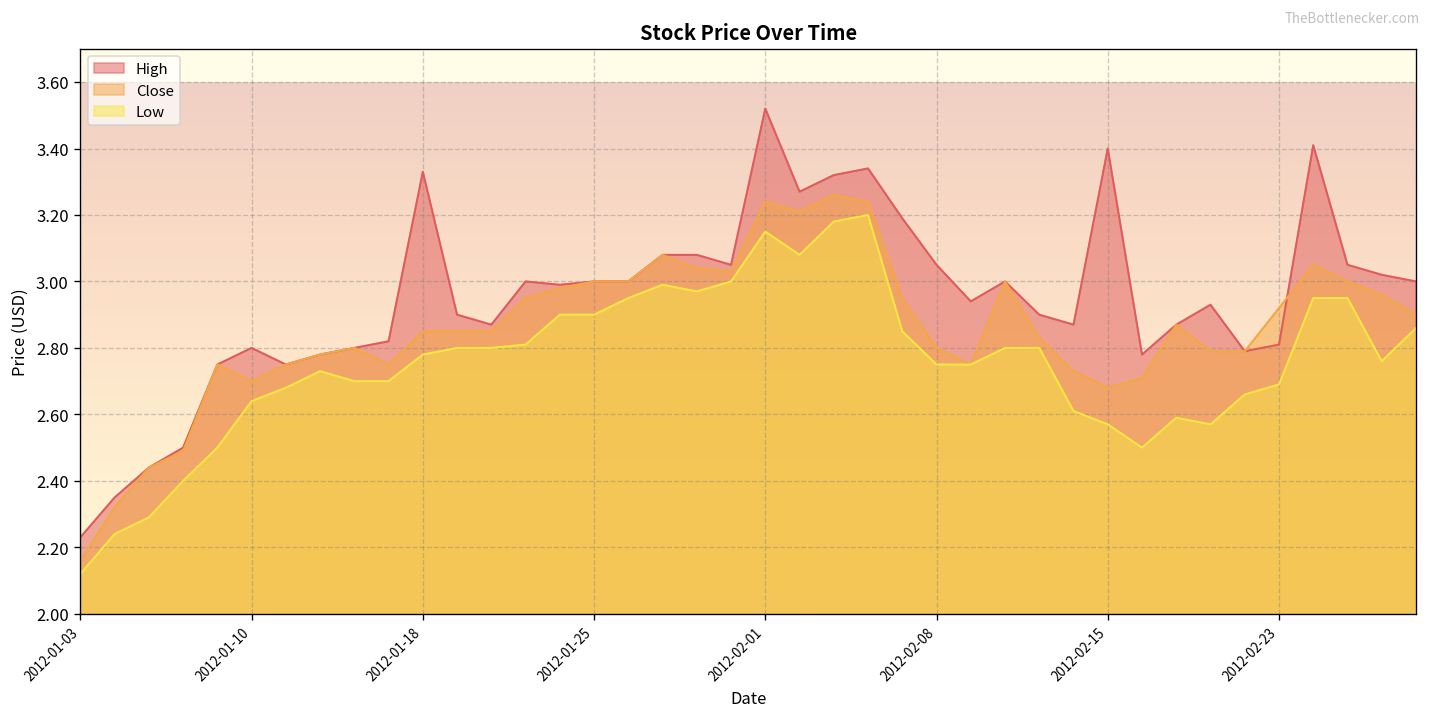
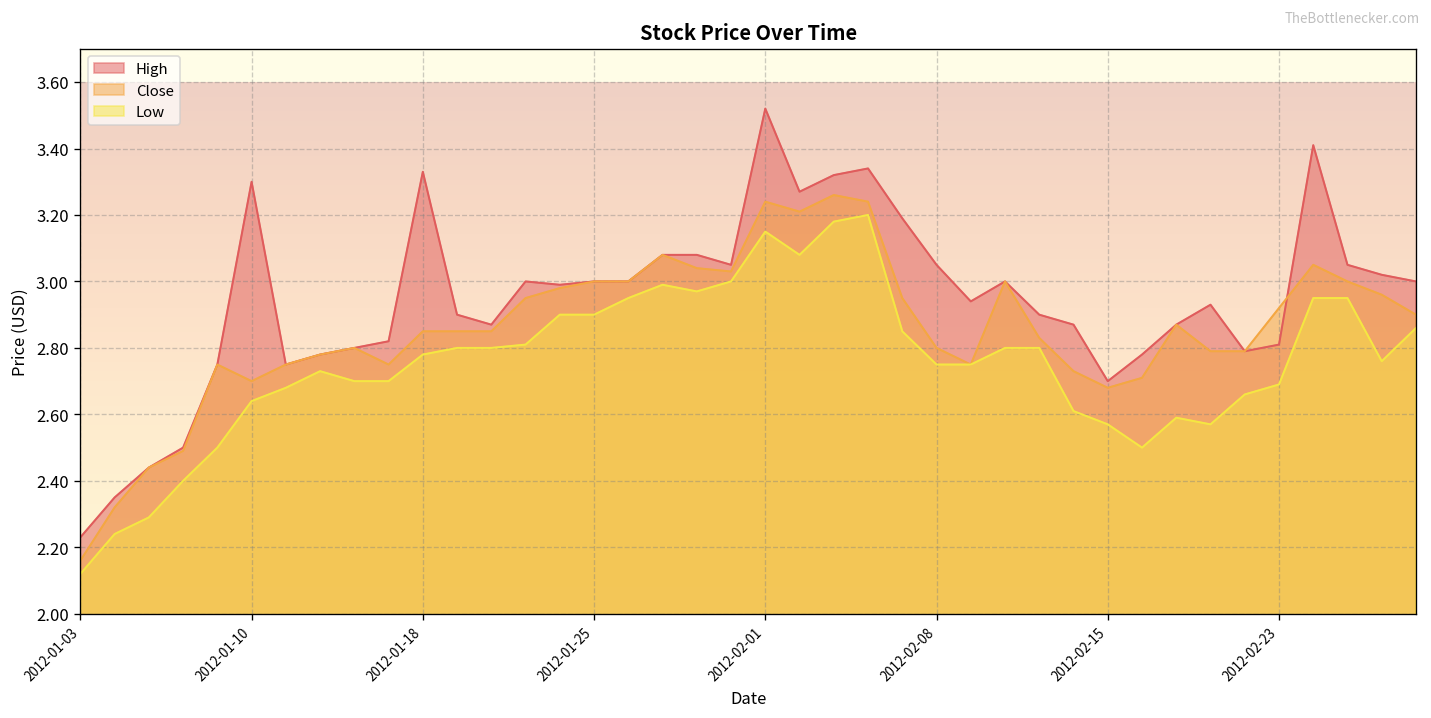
High, 2012-01-10: 2.8 -> 3.3
High, 2012-02-15: 3.4 -> 2.7
